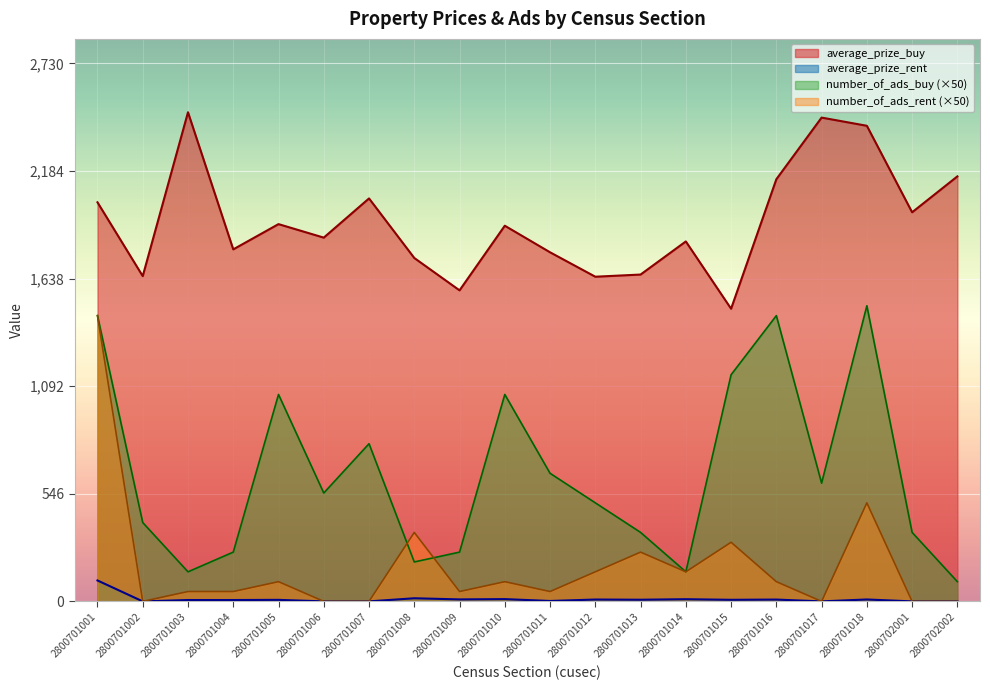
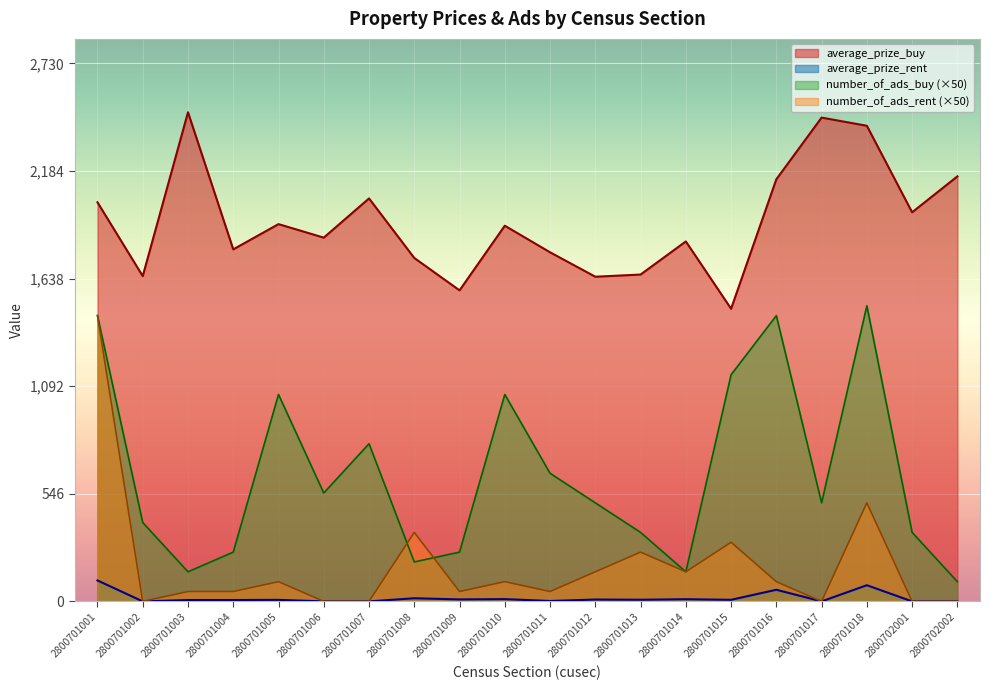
average_prize_rent, 2800701016: 10 -> 60
number_of_ads_buy (×50), 2800701017: 600 -> 500
average_prize_rent, 2800701018: 10 -> 80
